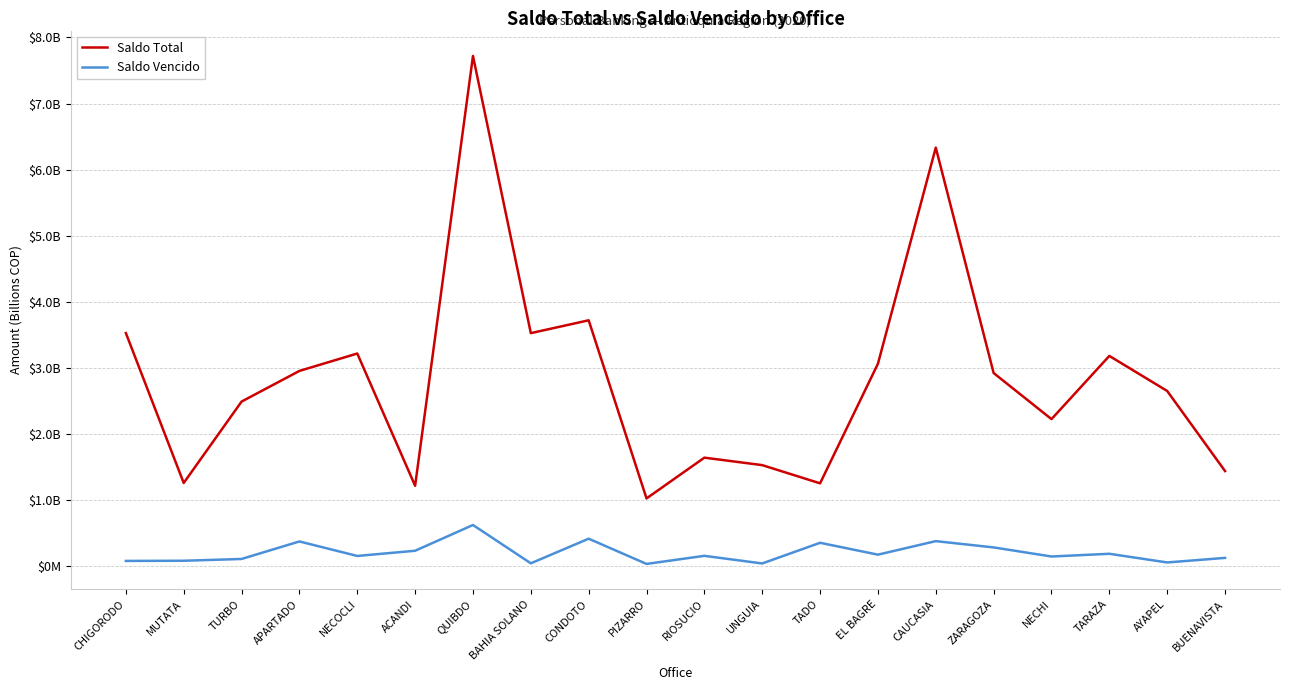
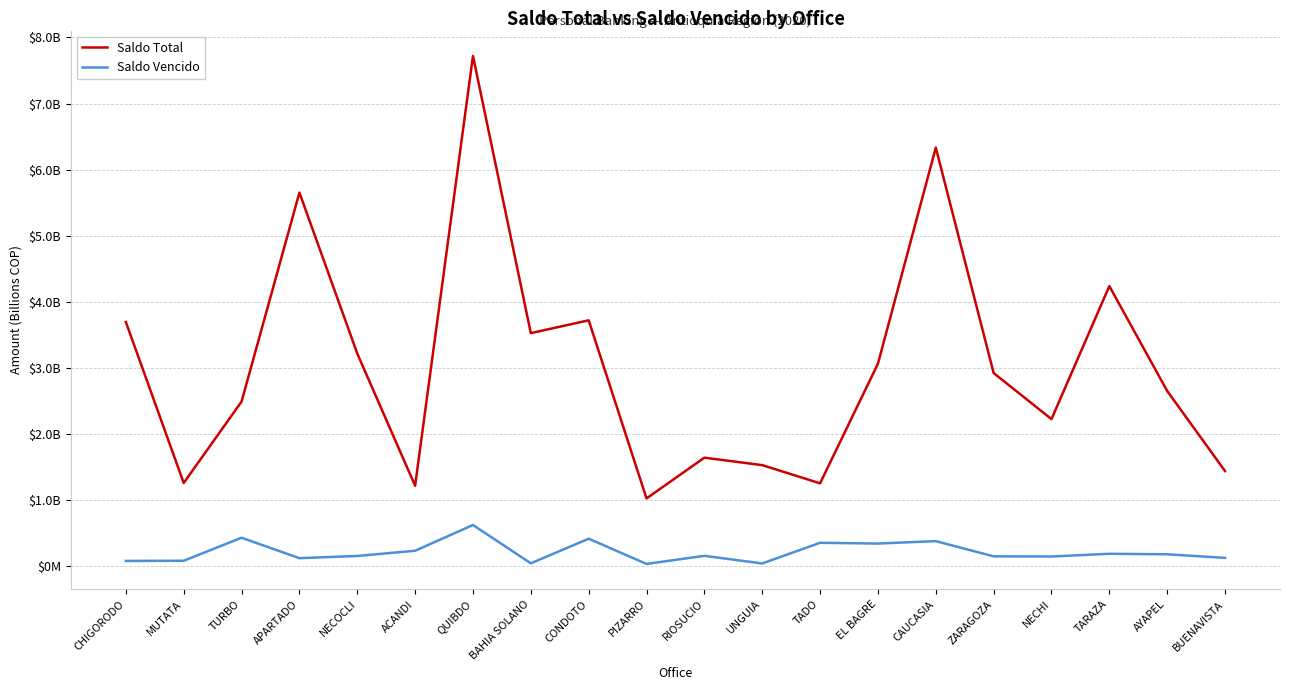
Saldo Total, CHIGORODO: $3500000000 -> $3700000000
Saldo Vencido, TURBO: $100000000 -> $400000000
Saldo Total, APARTADO: $3000000000 -> $5700000000
Saldo Vencido, APARTADO: $400000000 -> $100000000
Saldo Vencido, EL BAGRE: $200000000 -> $300000000
Saldo Vencido, ZARAGOZA: $300000000 -> $100000000
Saldo Total, TARAZA: $3200000000 -> $4200000000
Saldo Vencido, AYAPEL: $100000000 -> $200000000
